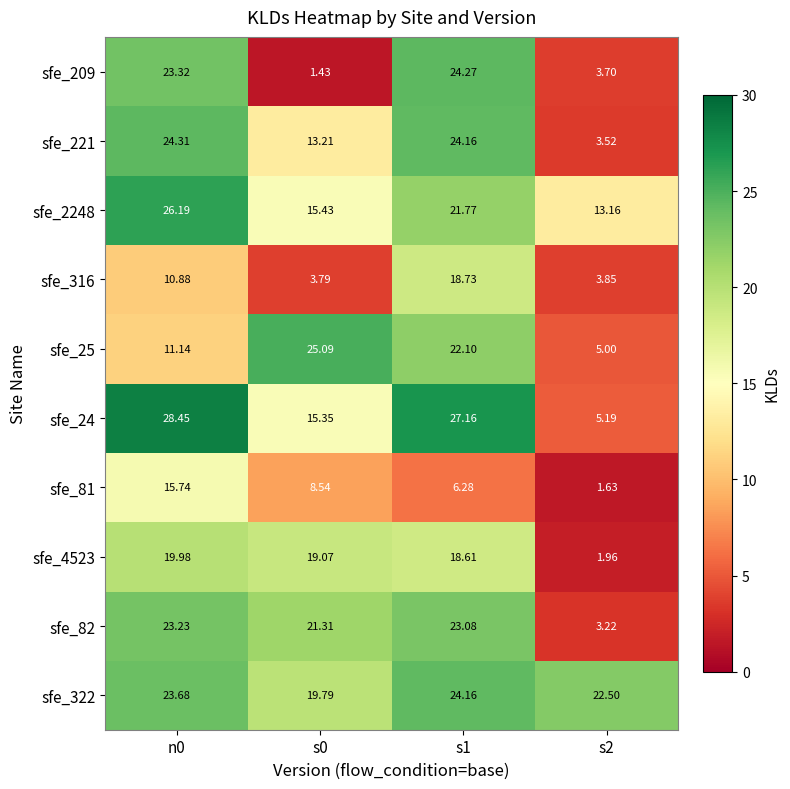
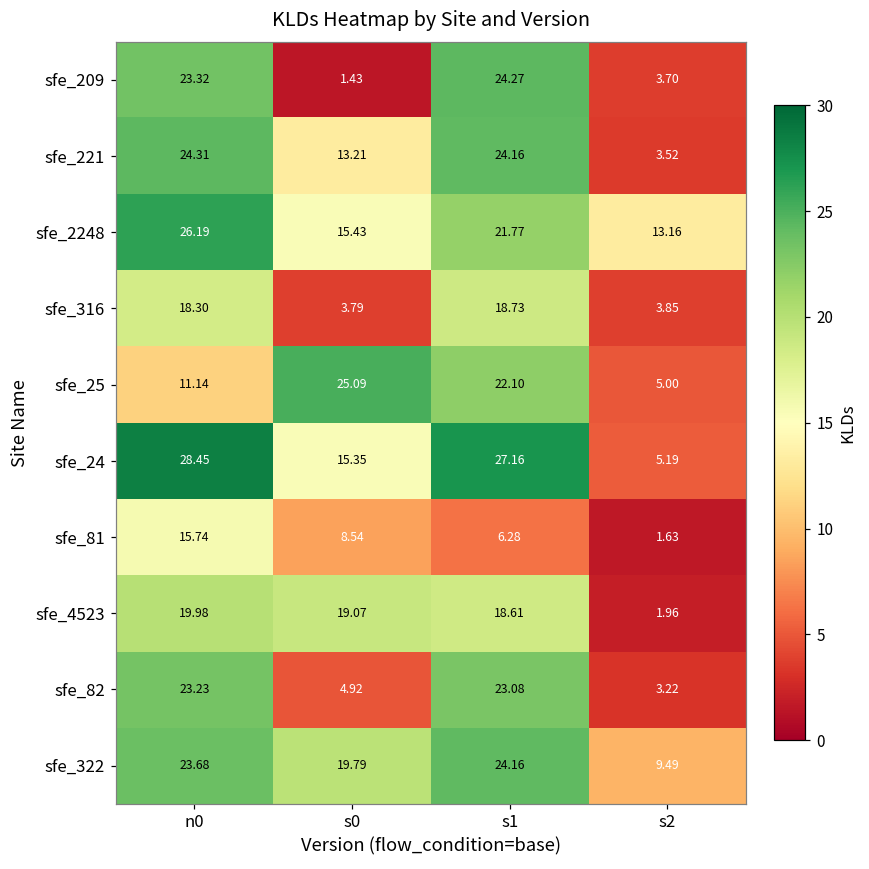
sfe_316, n0: 10.88 -> 18.30
sfe_82, s0: 21.31 -> 4.92
sfe_322, s2: 22.50 -> 9.49
